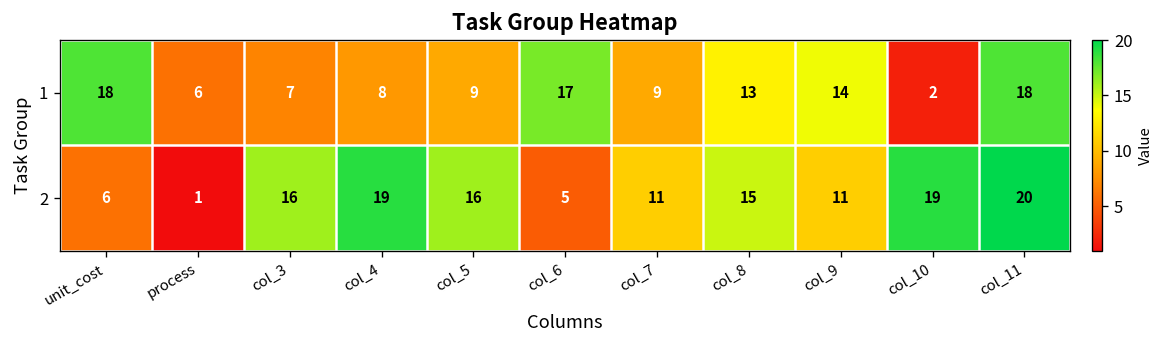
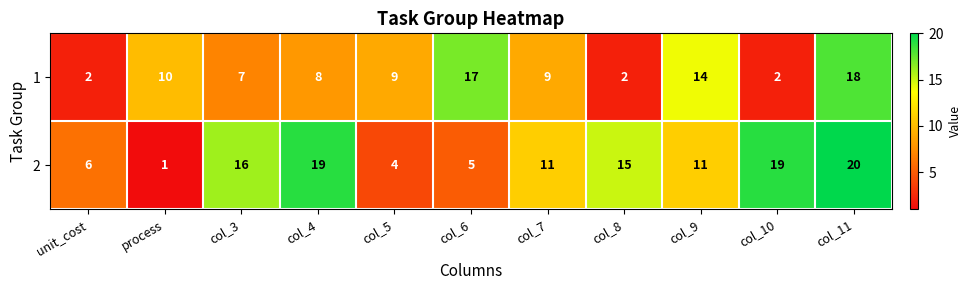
1, unit_cost: 18 -> 2
1, process: 6 -> 10
1, col_8: 13 -> 2
2, col_5: 16 -> 4
